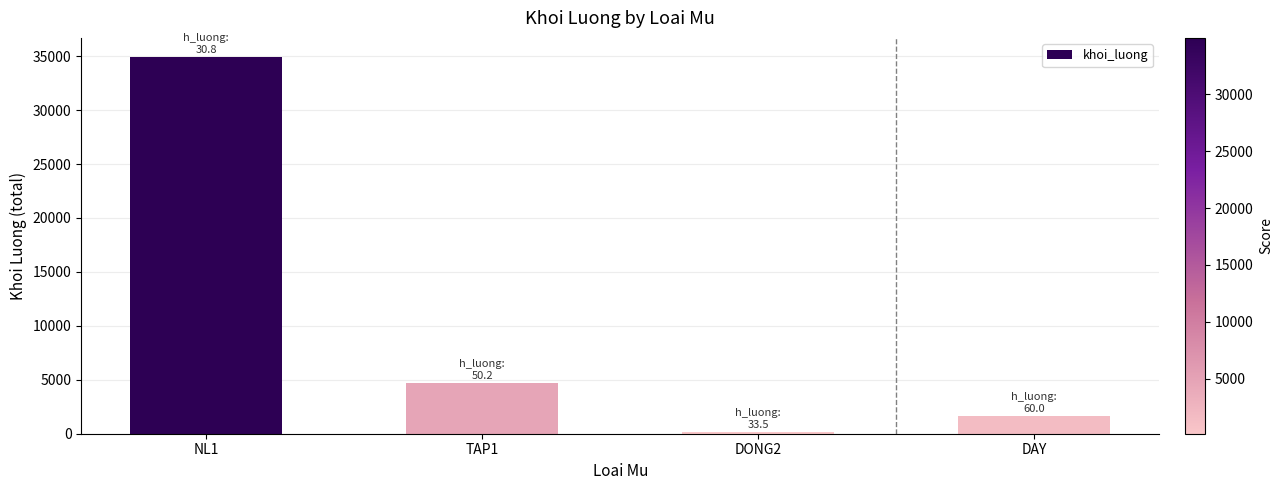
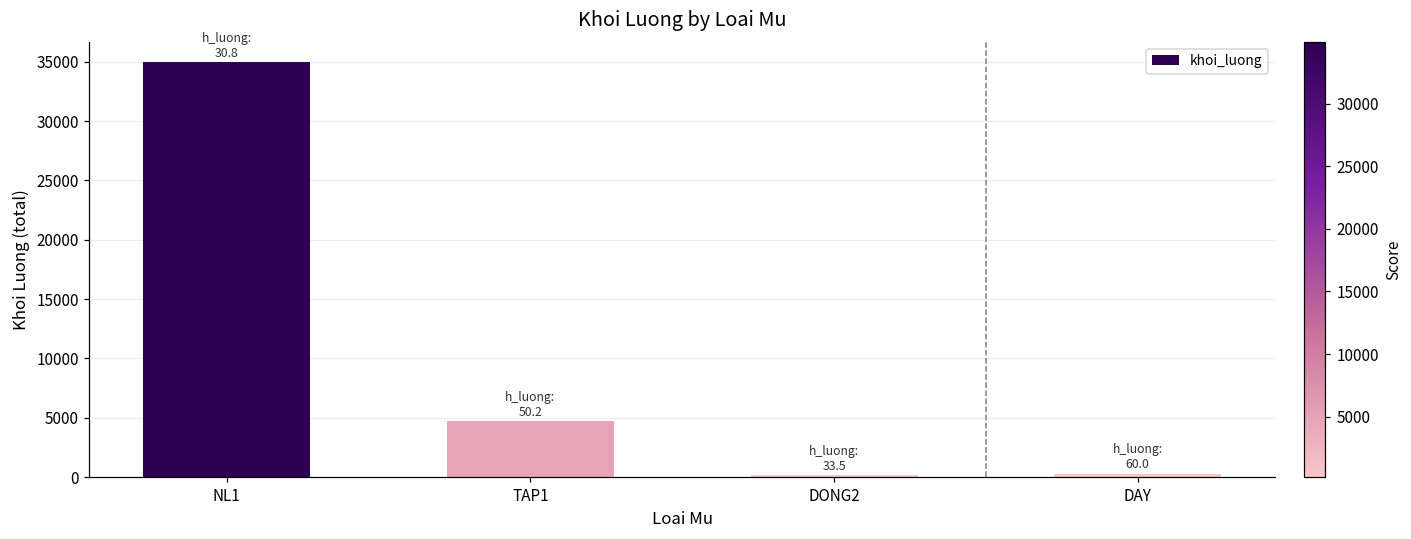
DAY: 1700 -> 300
